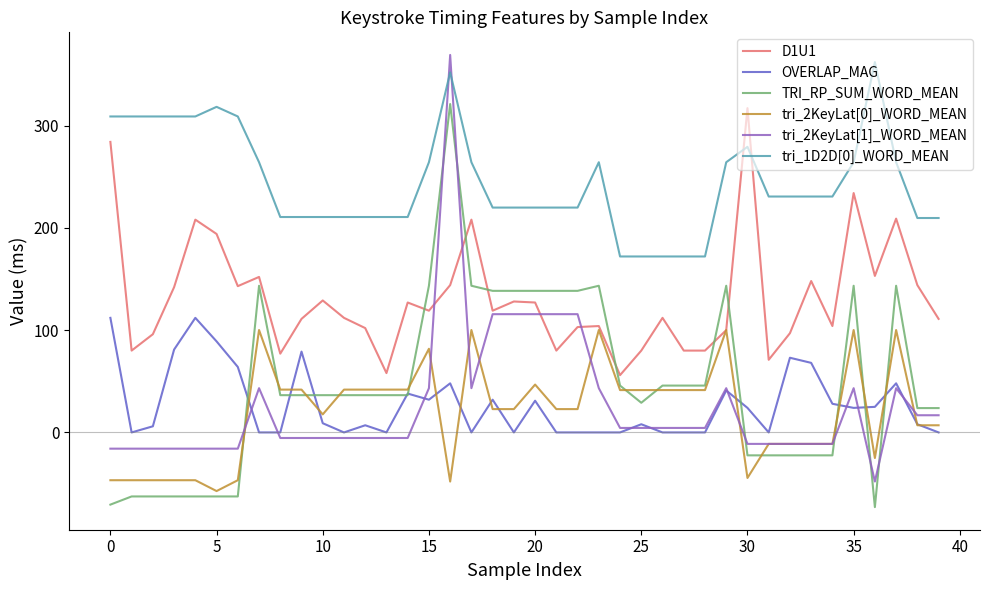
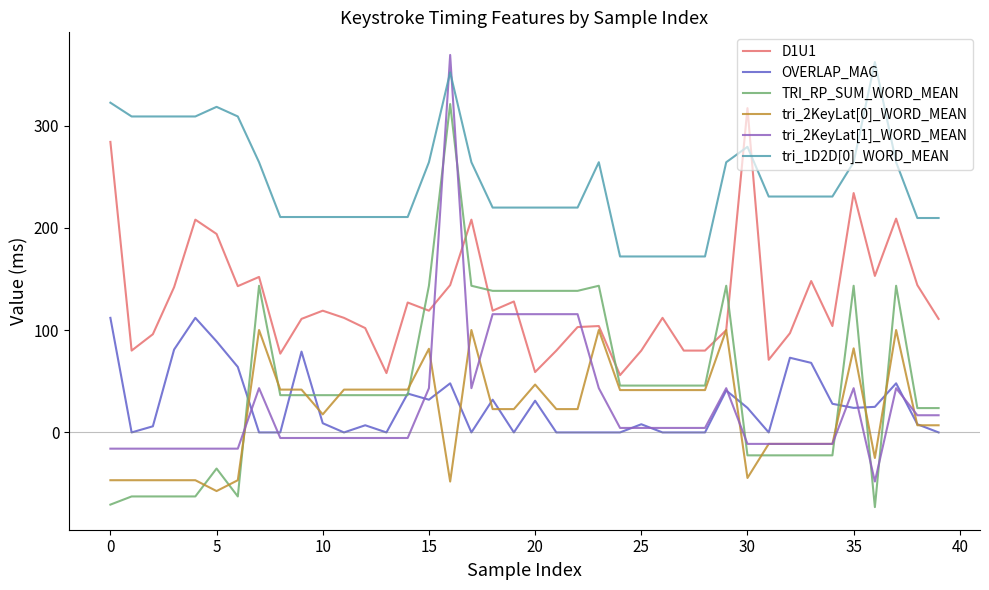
tri_1D2D[0]_WORD_MEAN, 0: 309 -> 322
TRI_RP_SUM_WORD_MEAN, 5: -63 -> -35
D1U1, 10: 129 -> 119
D1U1, 20: 127 -> 59
TRI_RP_SUM_WORD_MEAN, 25: 29 -> 46
tri_2KeyLat[0]_WORD_MEAN, 35: 100 -> 82
